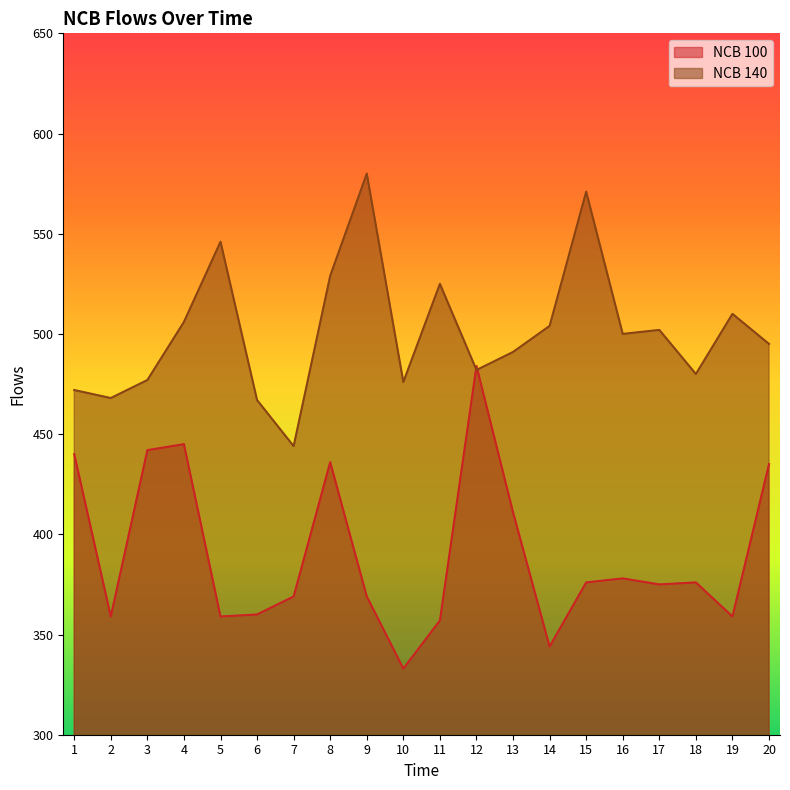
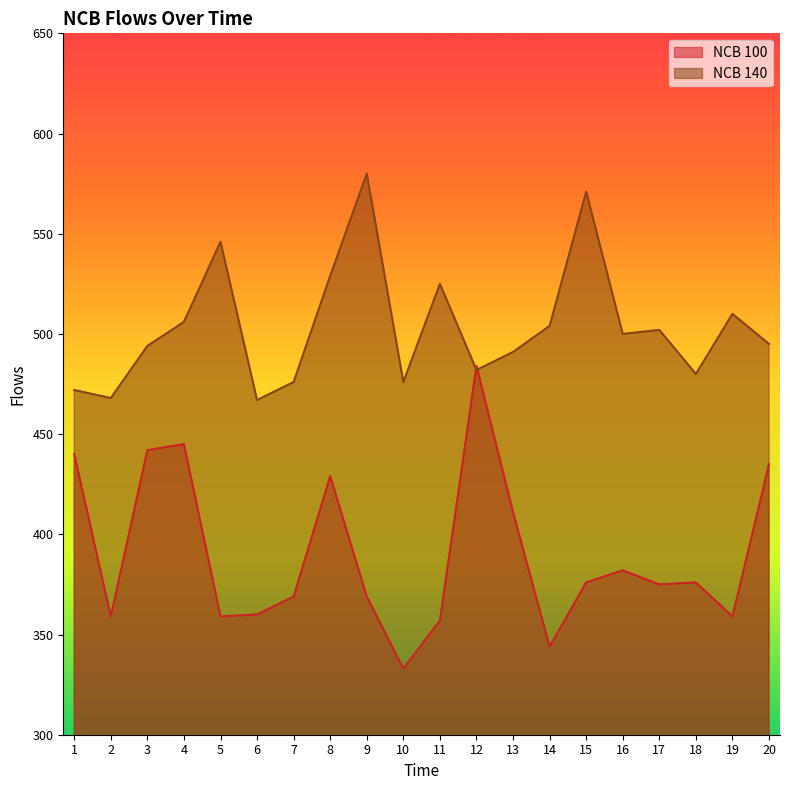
NCB 140, 3: 477 -> 494
NCB 140, 7: 444 -> 476
NCB 100, 8: 436 -> 429
NCB 100, 16: 378 -> 382
